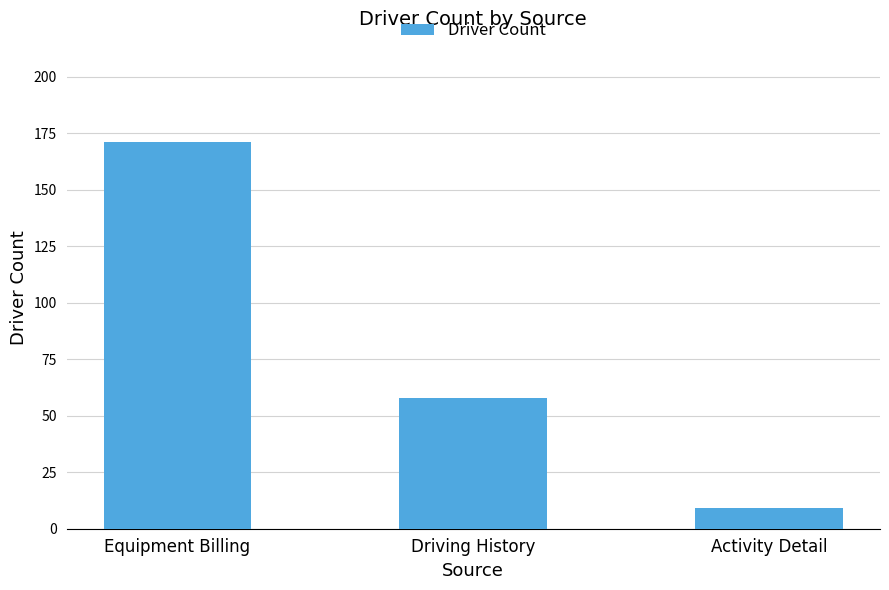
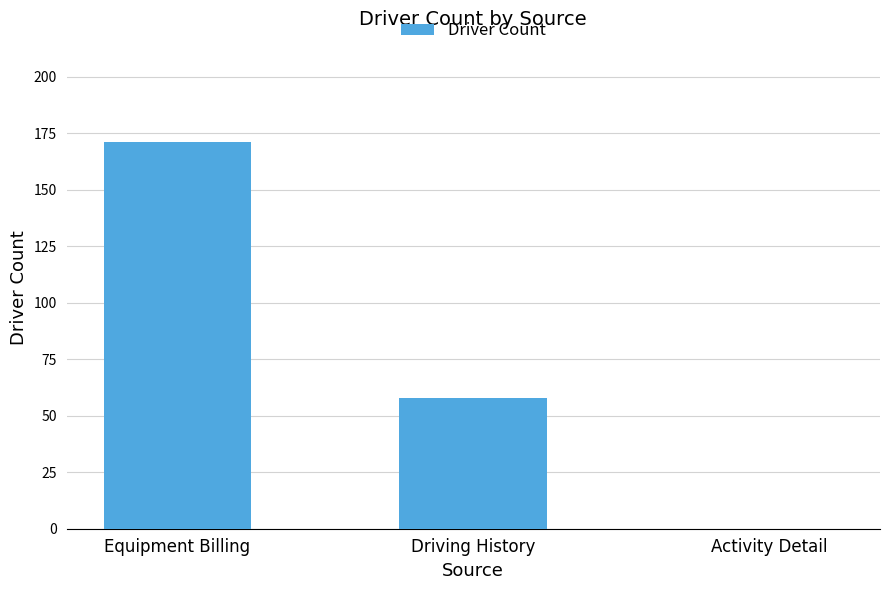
Activity Detail: 9 -> 0
